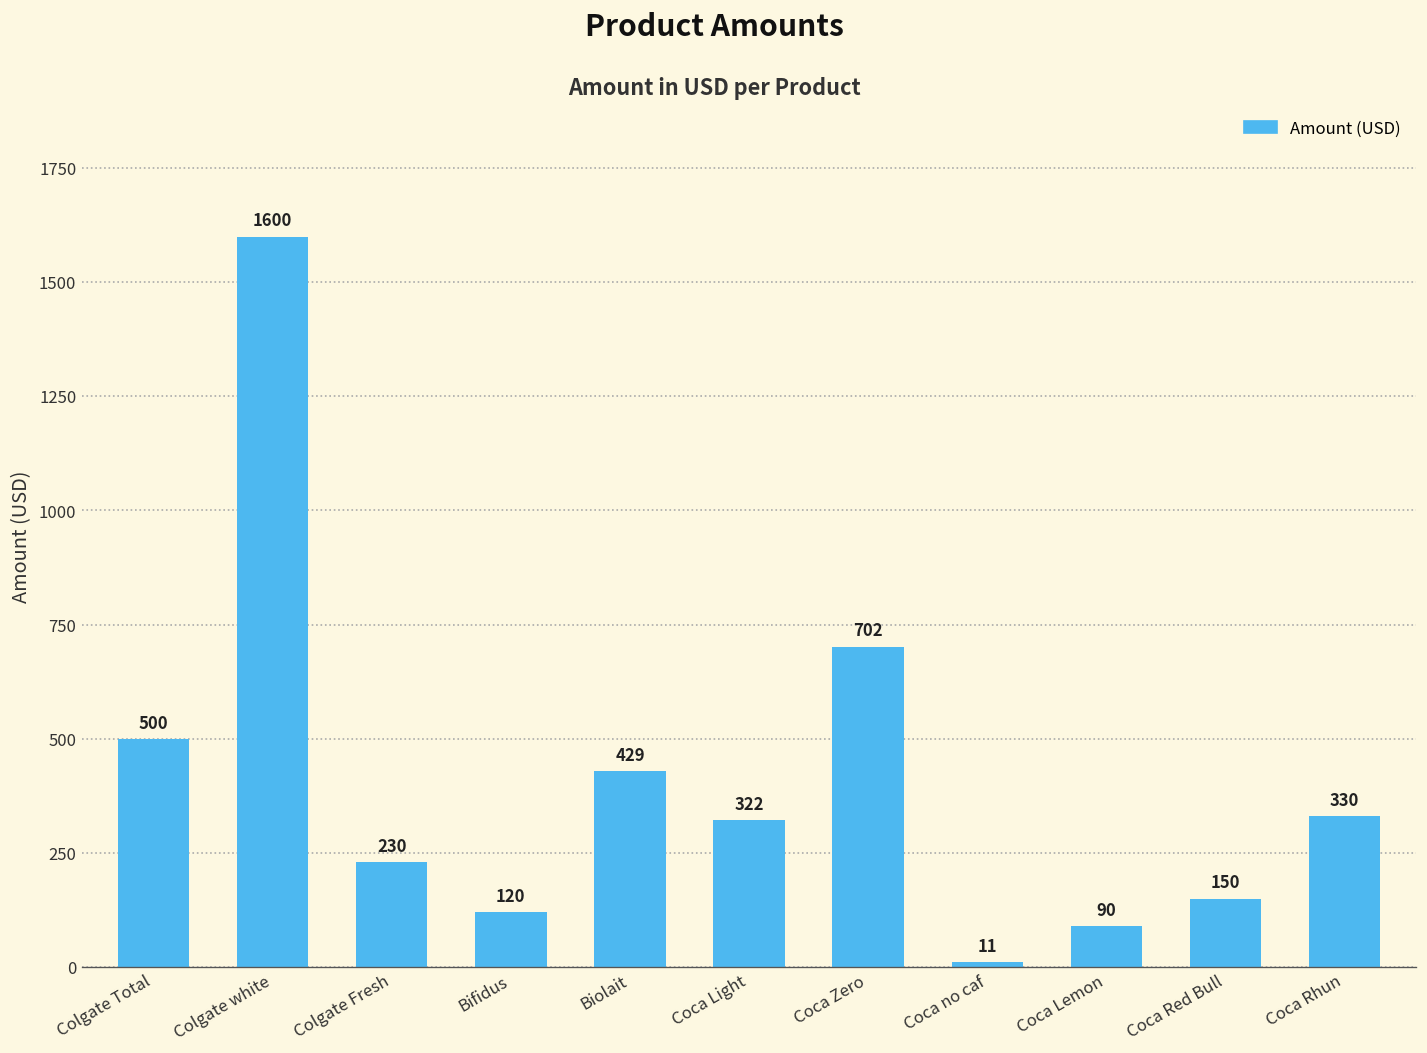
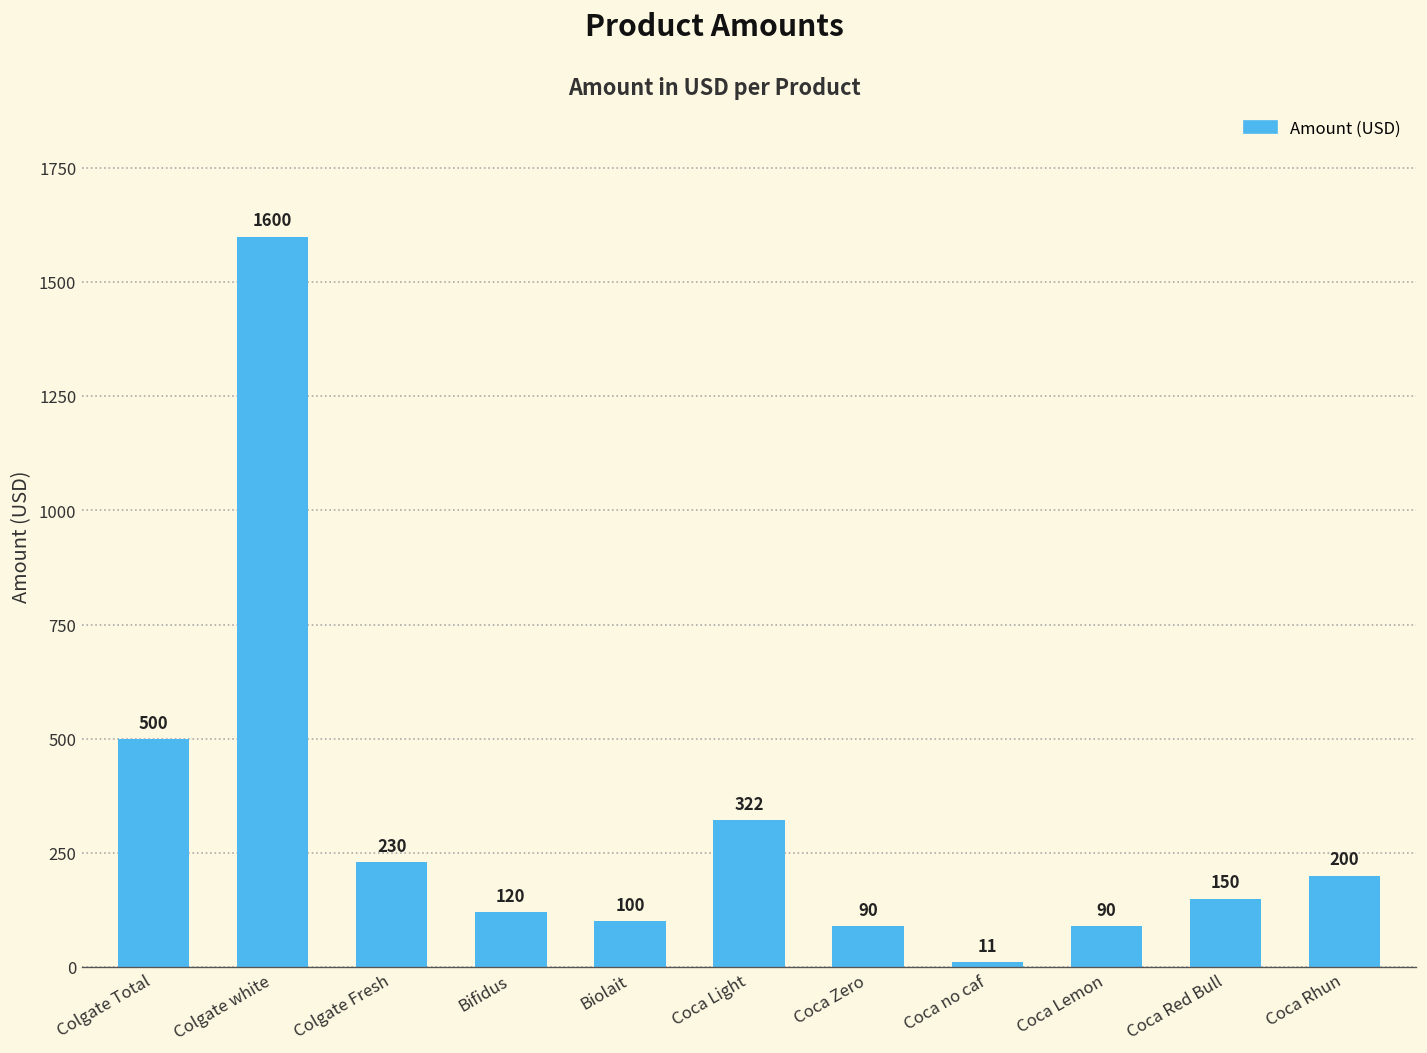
Biolait: 429 -> 100
Coca Zero: 702 -> 90
Coca Rhun: 330 -> 200
